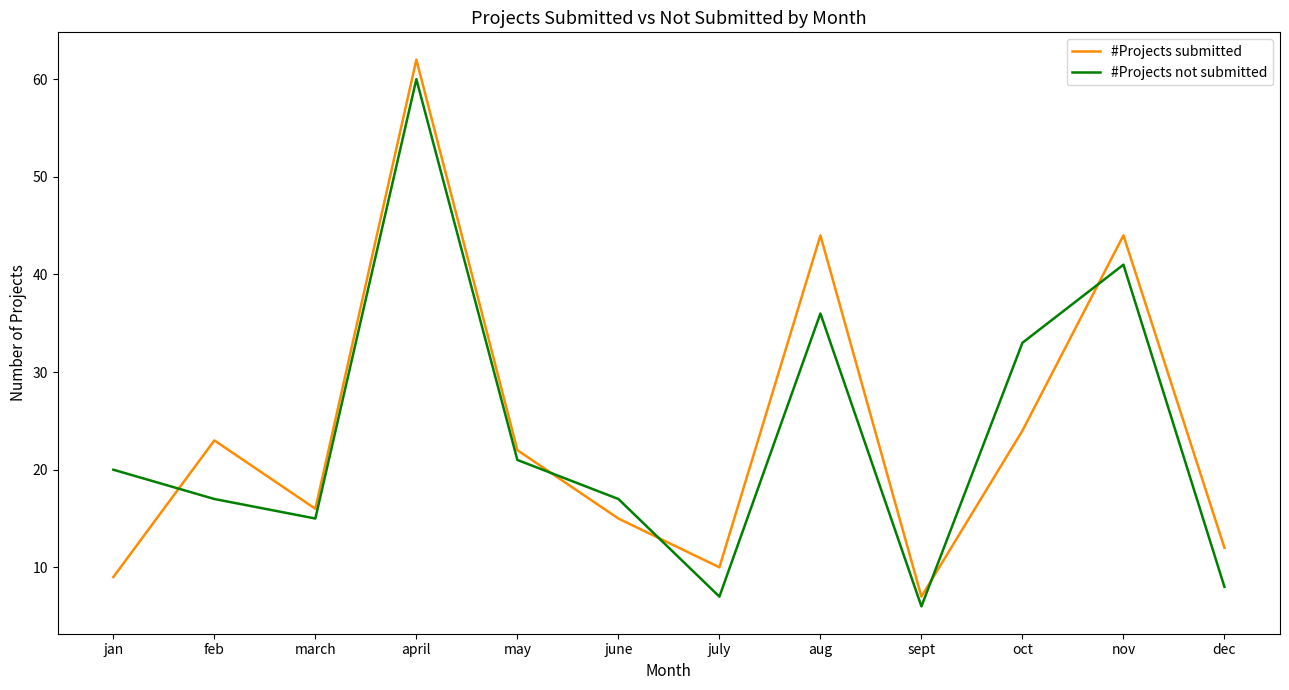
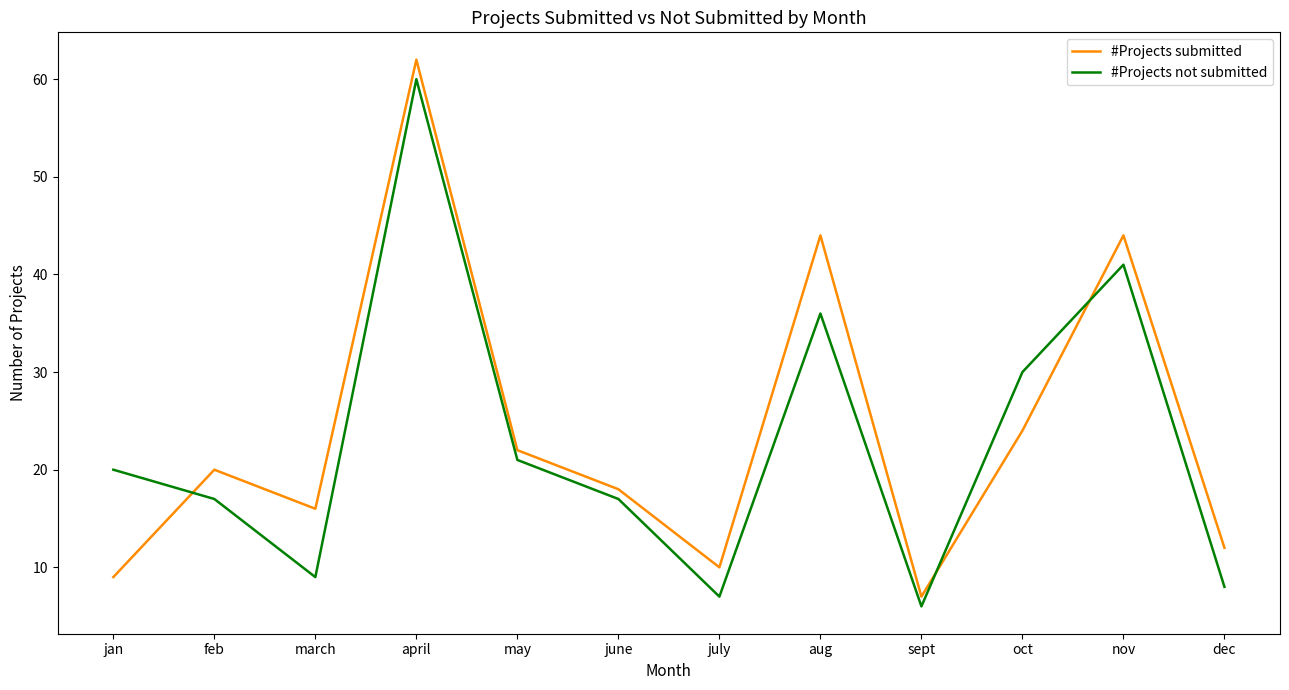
#Projects submitted, feb: 23 -> 20
#Projects not submitted, march: 15 -> 9
#Projects submitted, june: 15 -> 18
#Projects not submitted, oct: 33 -> 30
